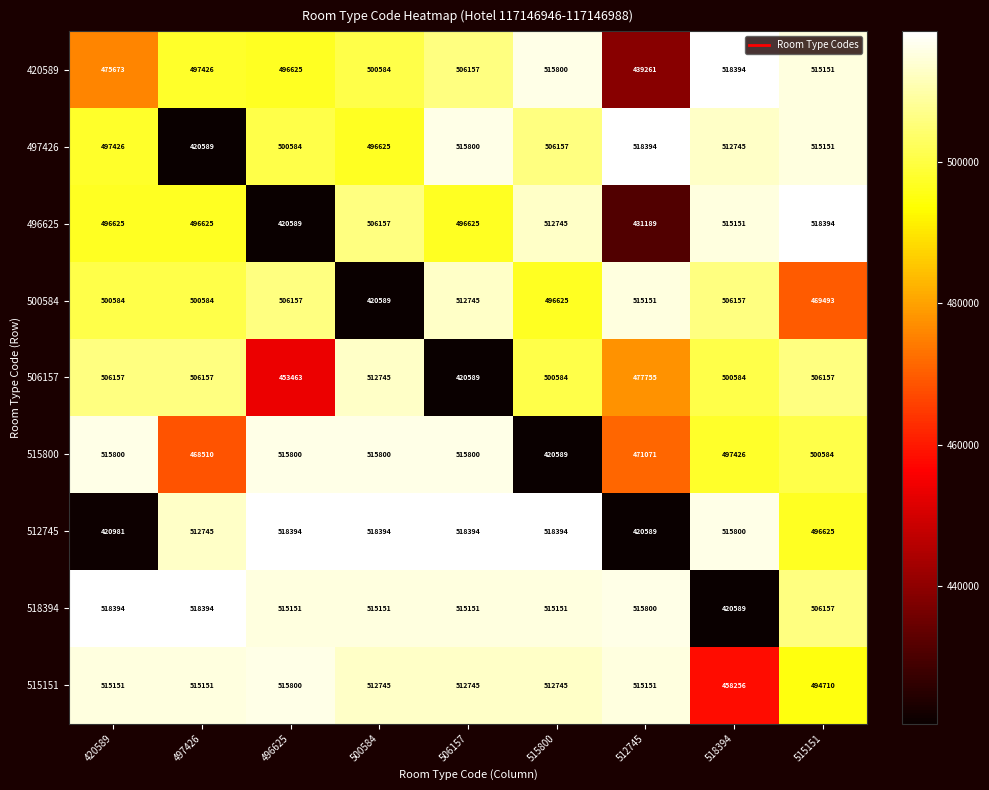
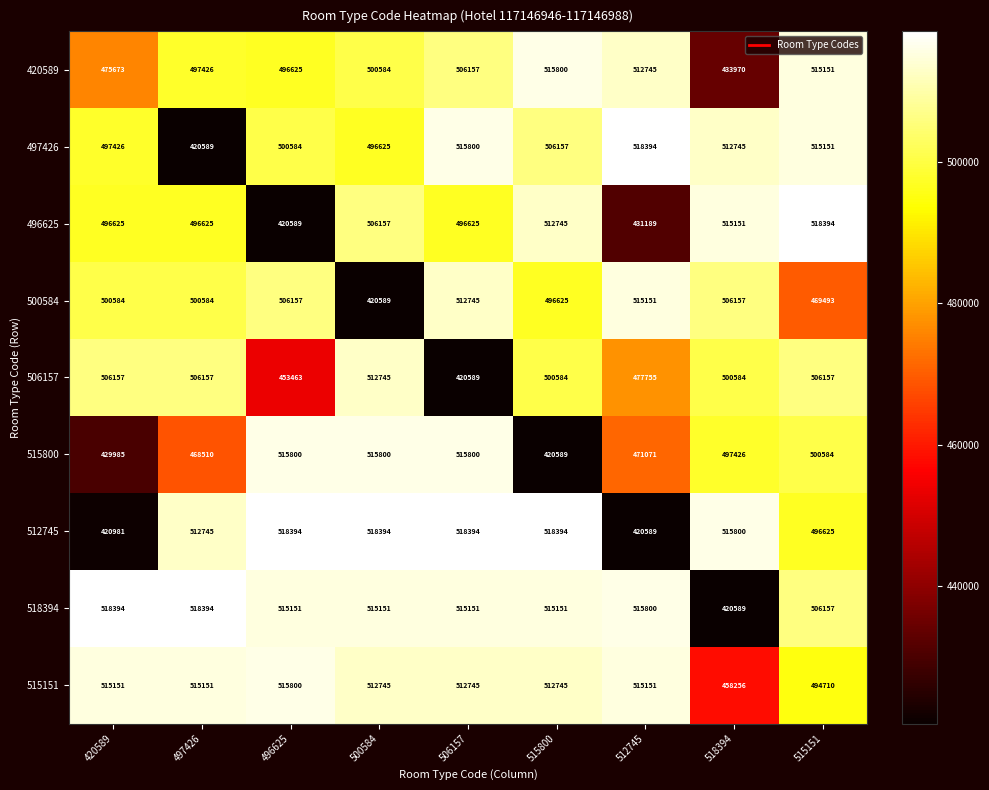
420589, 512745: 439261 -> 512745
420589, 518394: 518394 -> 433970
515800, 420589: 515800 -> 429985
